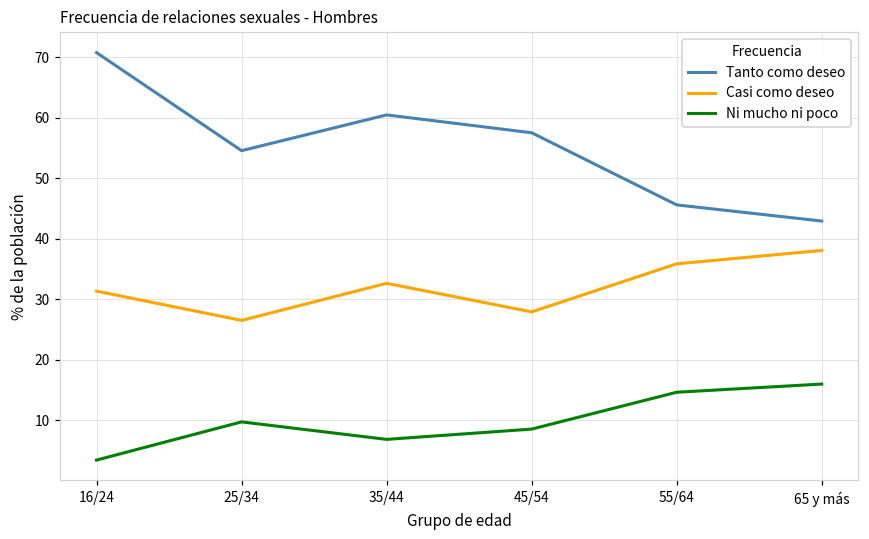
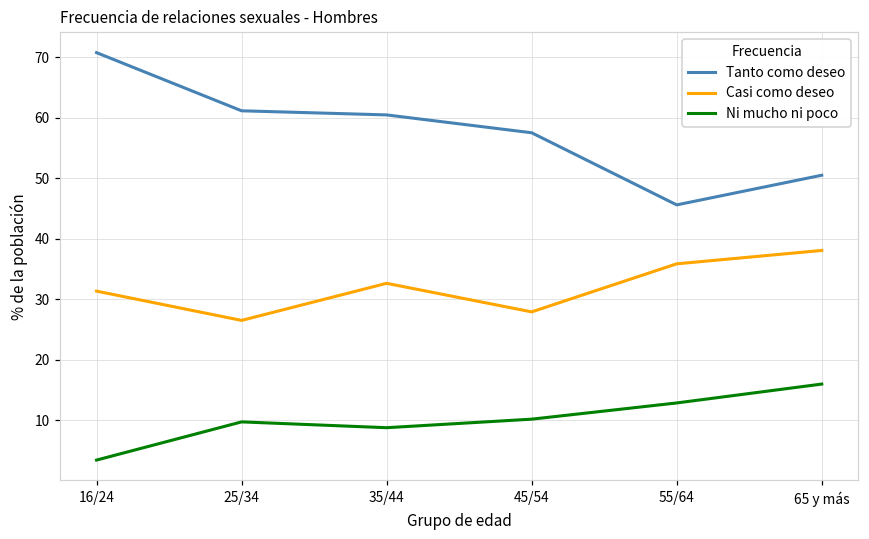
Tanto como deseo, 25/34: 55 -> 61
Ni mucho ni poco, 35/44: 7 -> 9
Ni mucho ni poco, 45/54: 9 -> 10
Ni mucho ni poco, 55/64: 15 -> 13
Tanto como deseo, 65 y más: 43 -> 51
